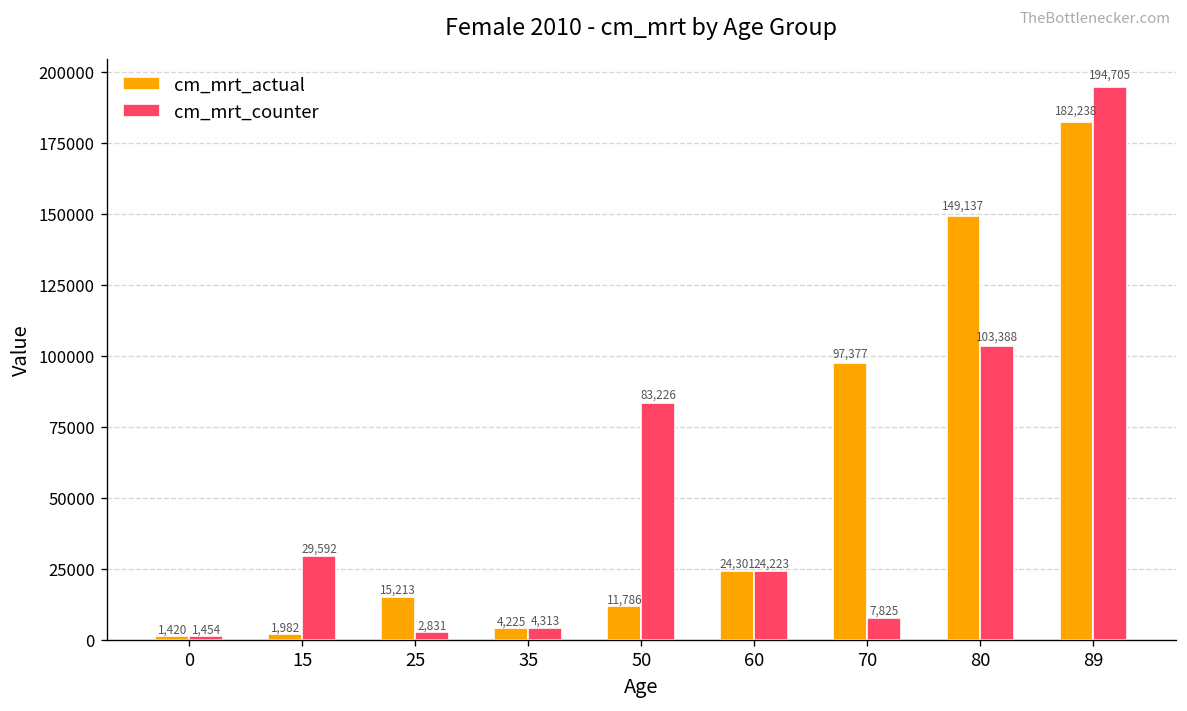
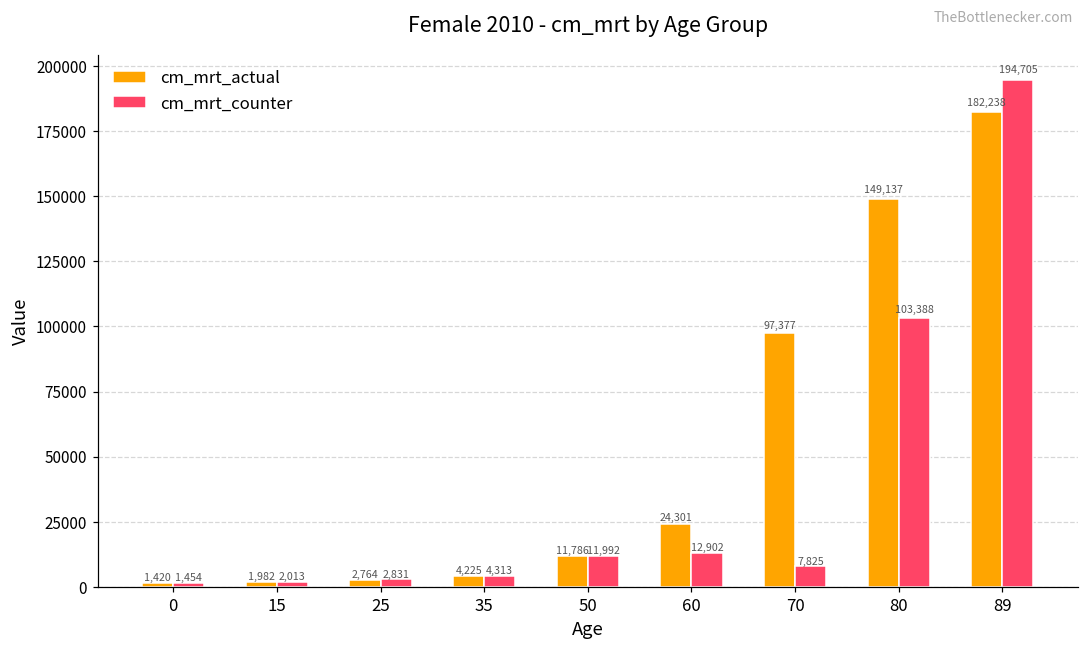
cm_mrt_counter, 15: 29,592 -> 2,013
cm_mrt_actual, 25: 15,213 -> 2,764
cm_mrt_counter, 50: 83,226 -> 11,992
cm_mrt_counter, 60: 24,223 -> 12,902
